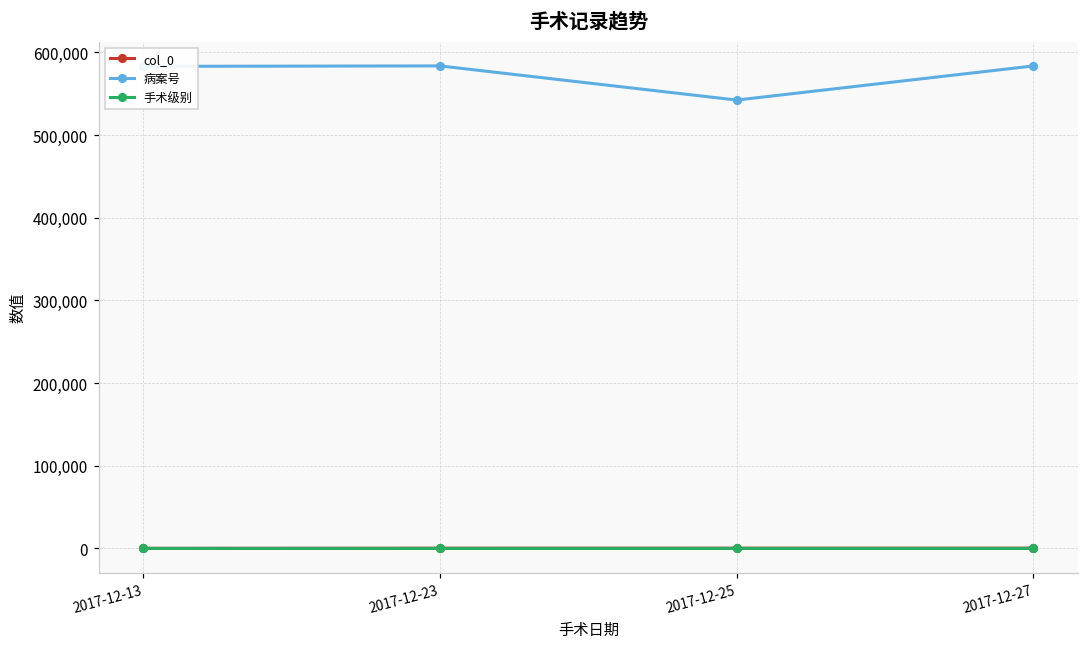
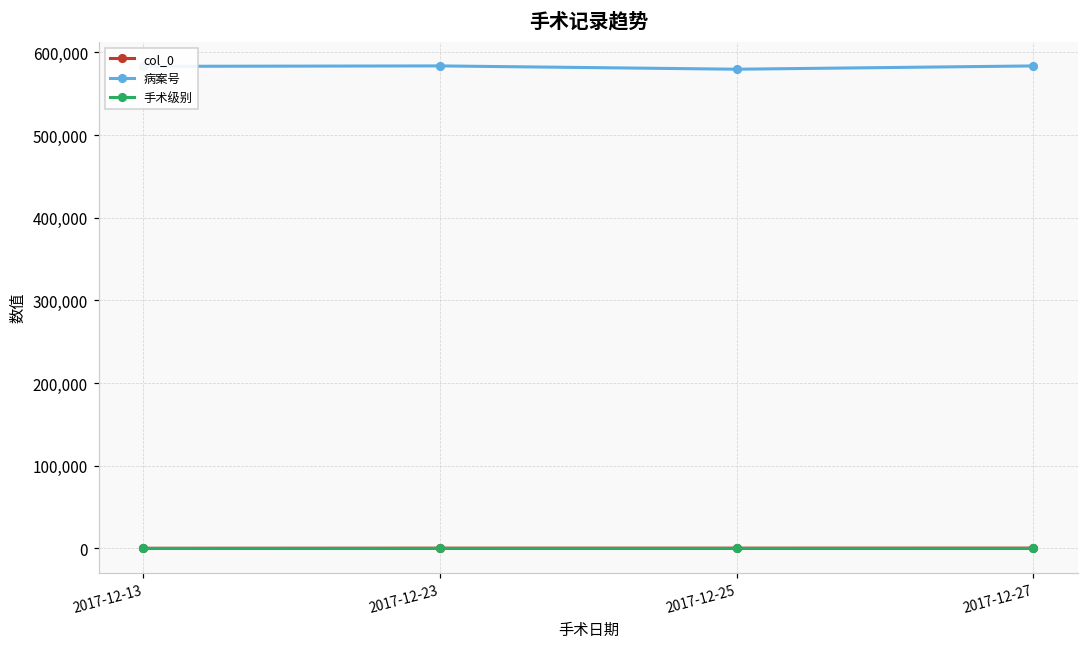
病案号, 2017-12-25: 540,000 -> 580,000
